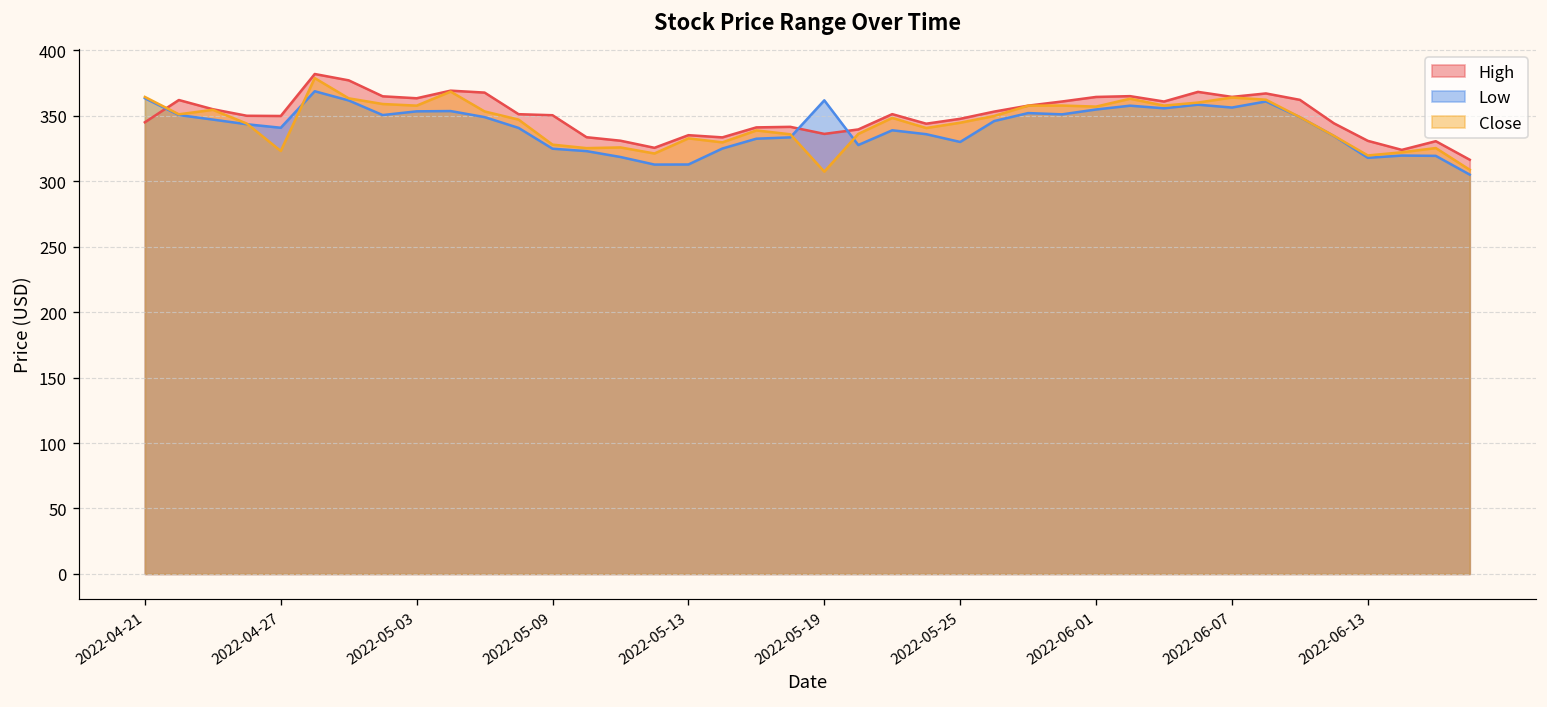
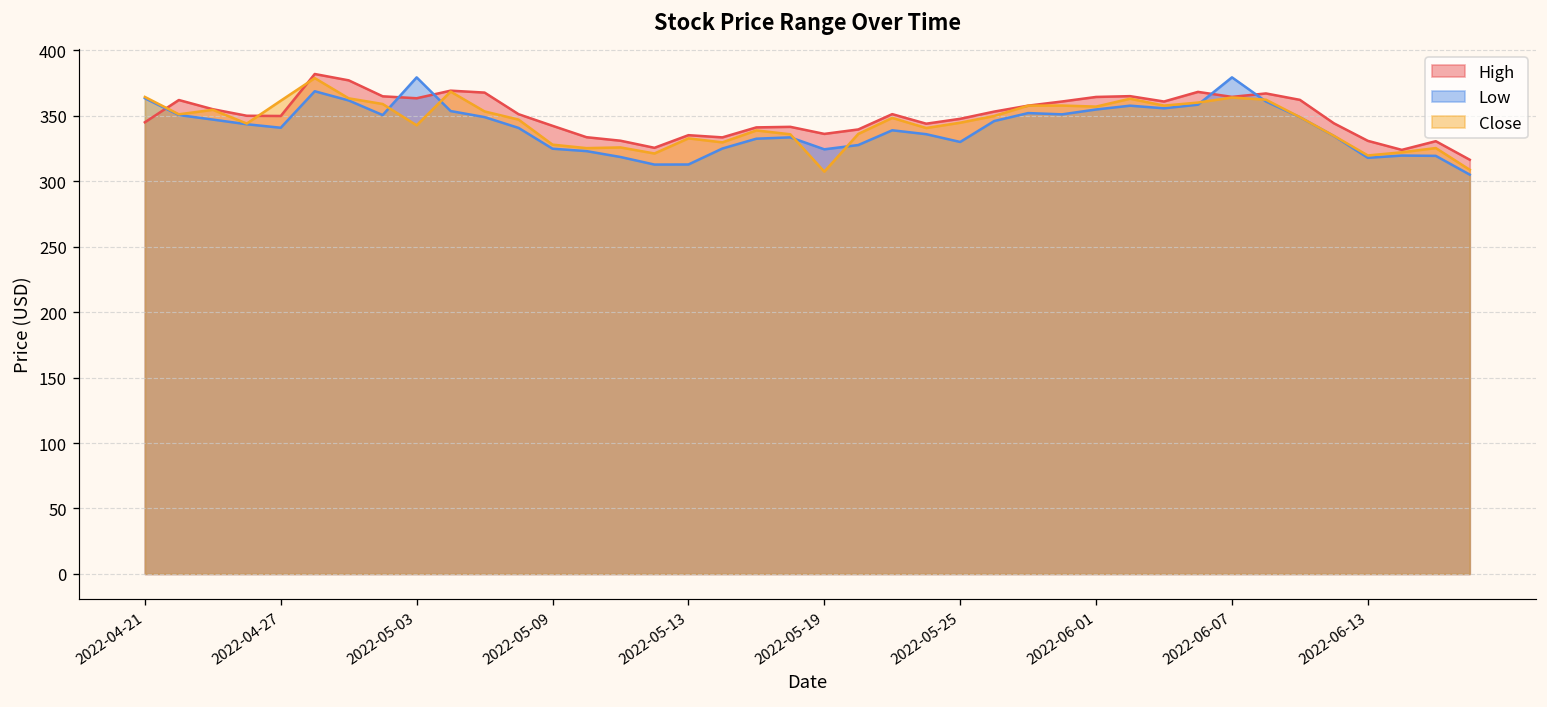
Close, 2022-04-27: 323 -> 362
Low, 2022-05-03: 353 -> 379
Close, 2022-05-03: 358 -> 343
High, 2022-05-09: 350 -> 342
Low, 2022-05-19: 362 -> 324
Low, 2022-06-07: 356 -> 379
